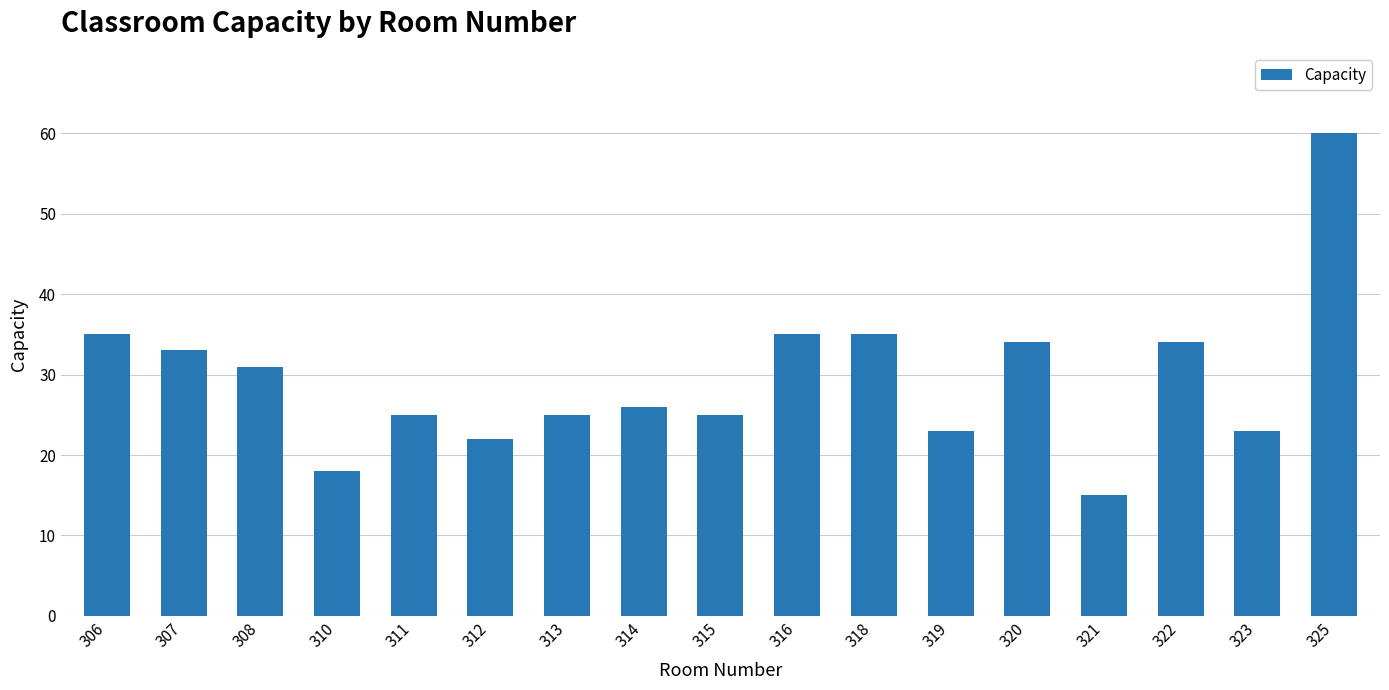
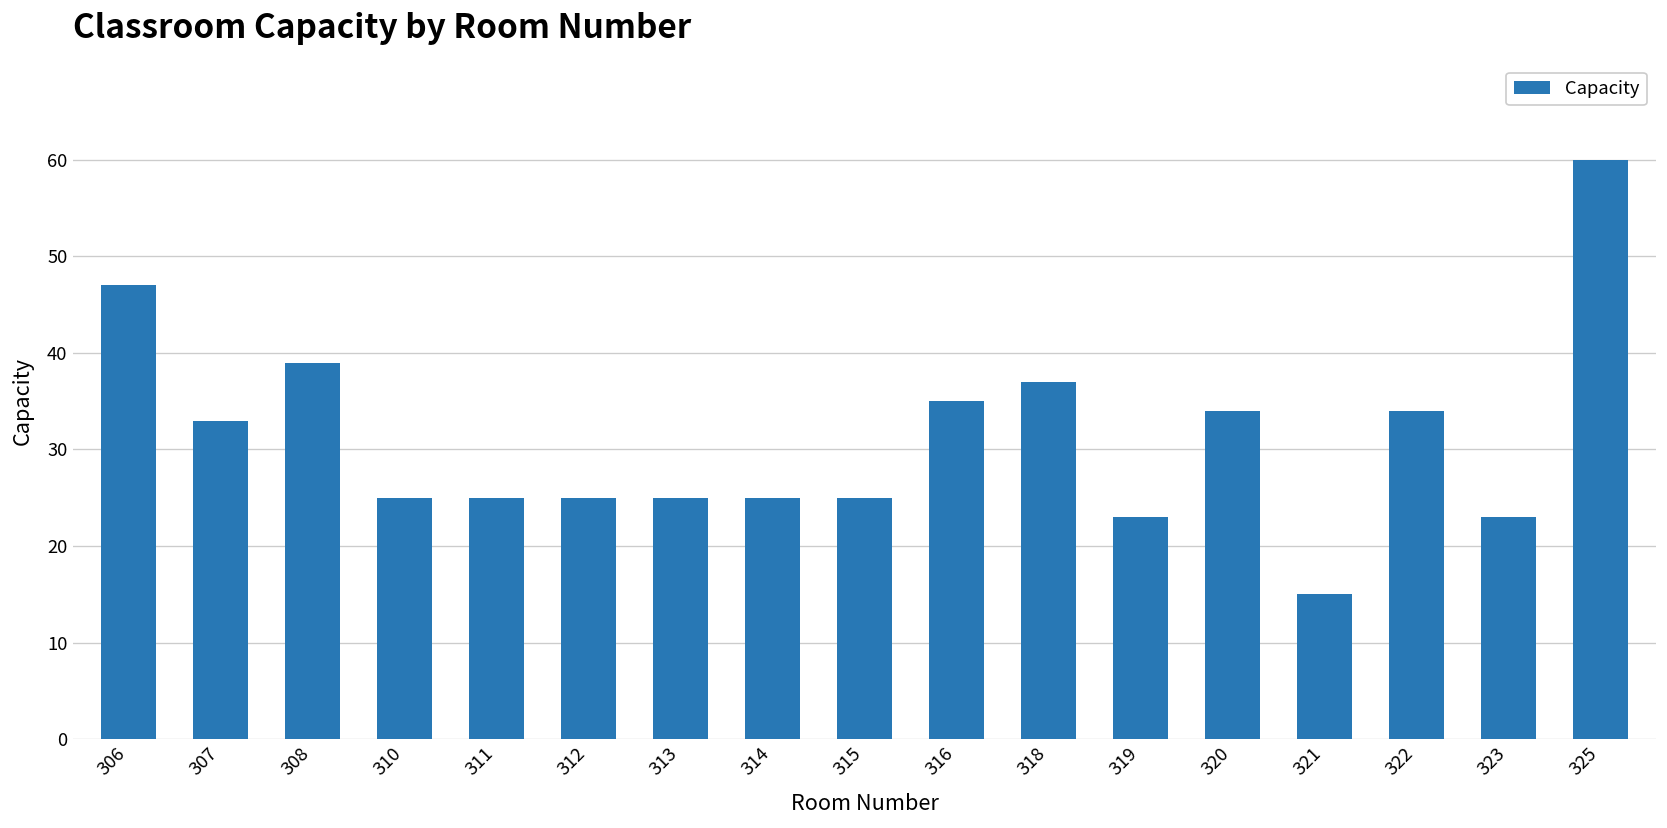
306: 35 -> 47
308: 31 -> 39
310: 18 -> 25
312: 22 -> 25
314: 26 -> 25
318: 35 -> 37
